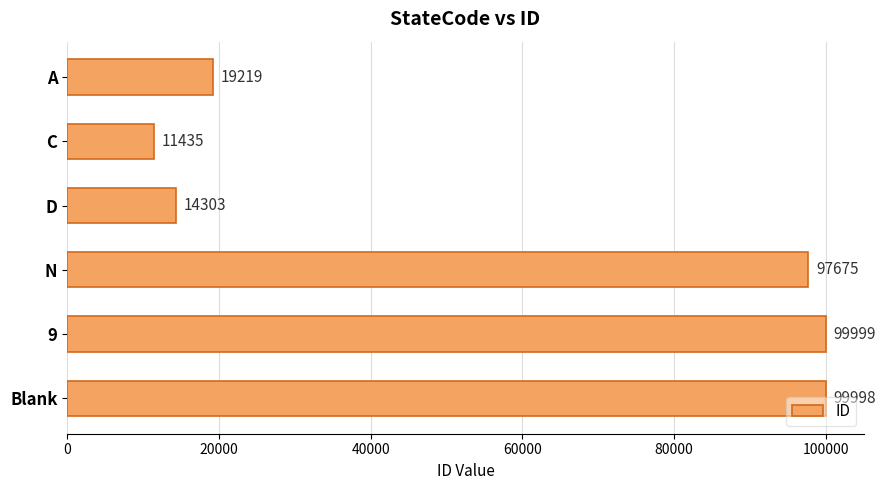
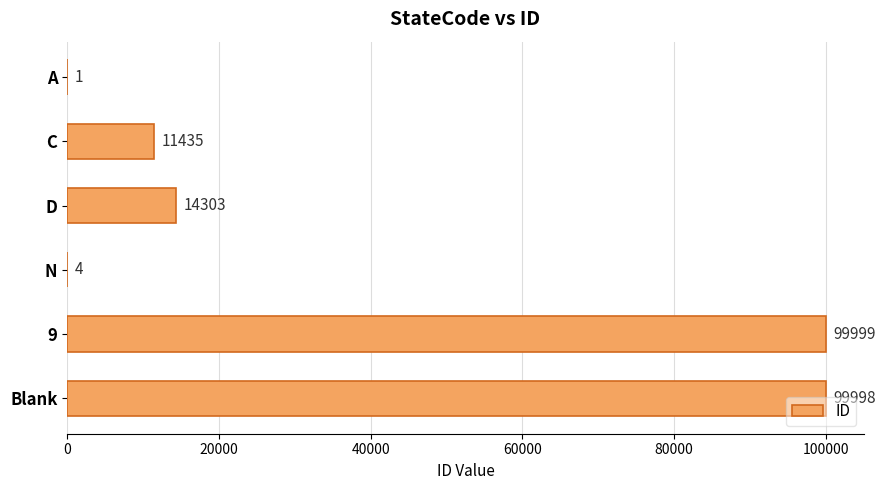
A: 19219 -> 1
N: 97675 -> 4
